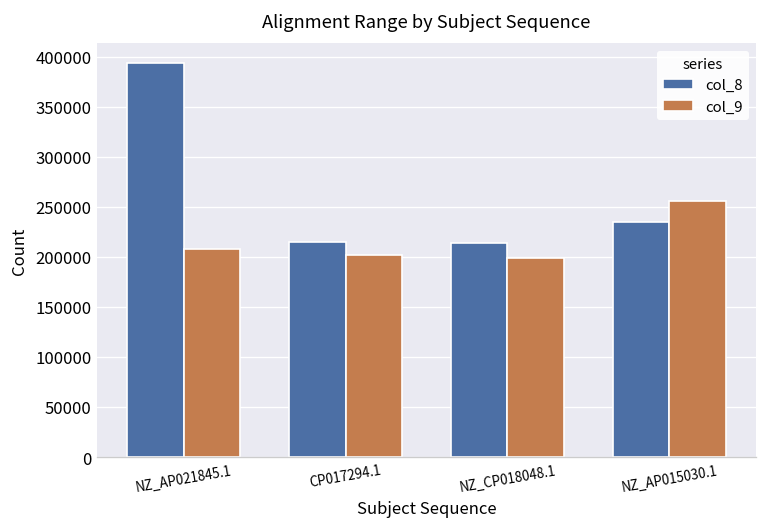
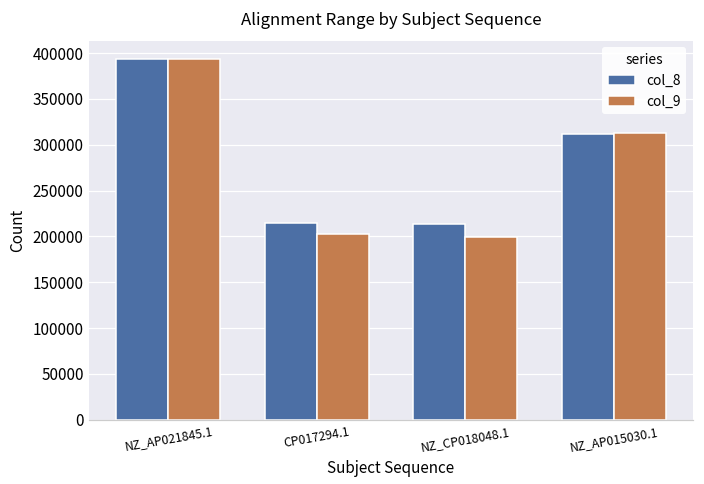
col_9, NZ_AP021845.1: 210000 -> 390000
col_8, NZ_AP015030.1: 240000 -> 310000
col_9, NZ_AP015030.1: 260000 -> 310000
